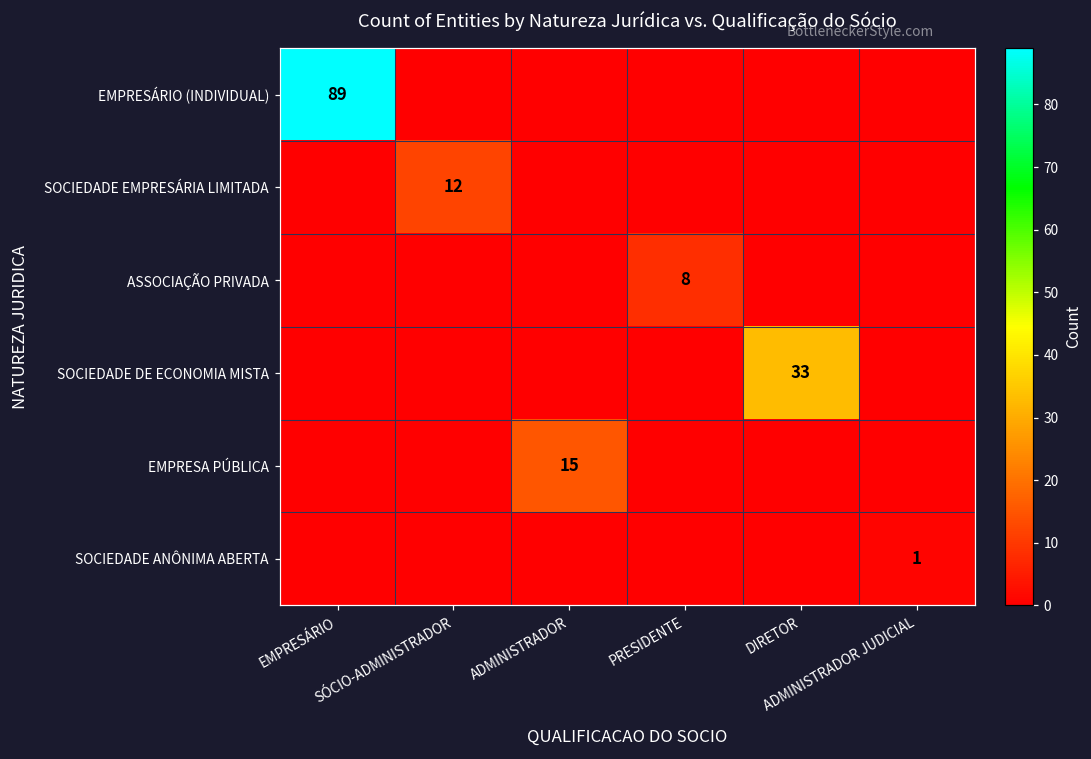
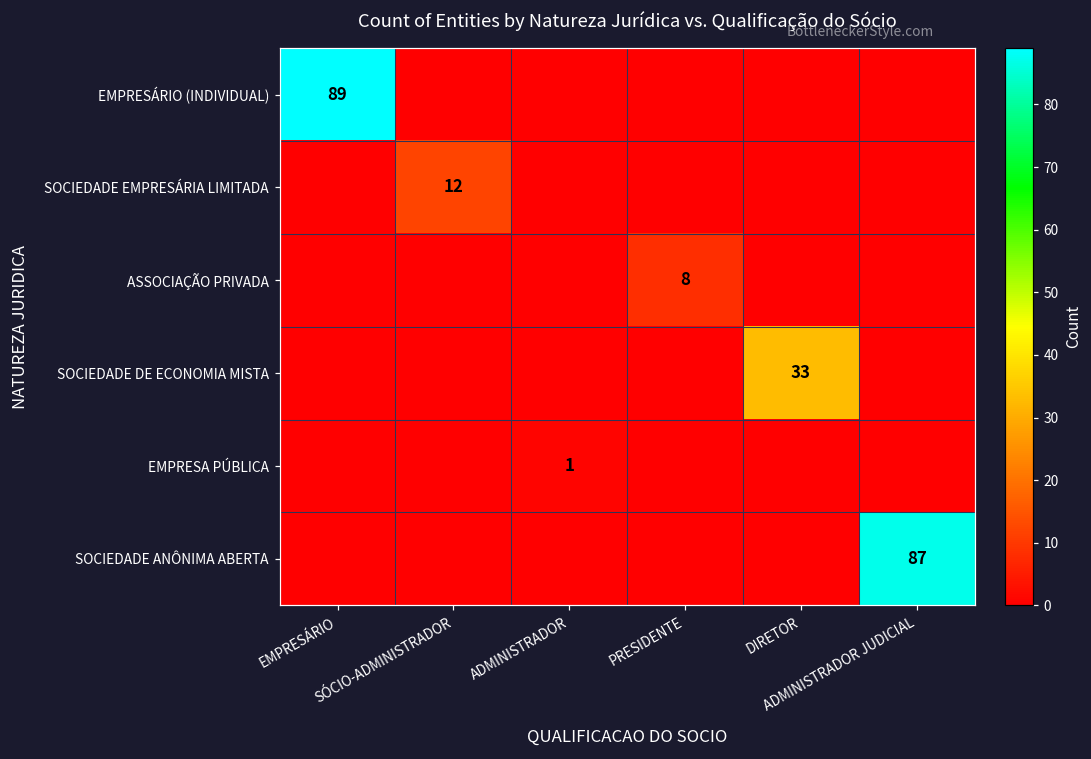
EMPRESA PÚBLICA, ADMINISTRADOR: 15 -> 1
SOCIEDADE ANÔNIMA ABERTA, ADMINISTRADOR JUDICIAL: 1 -> 87
